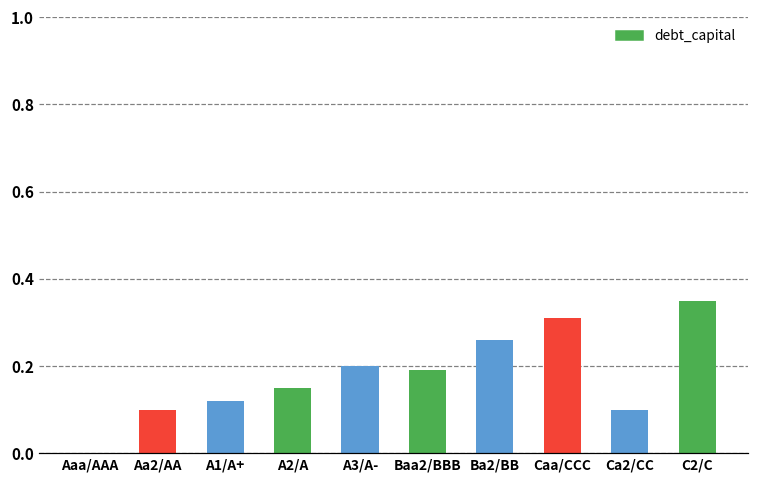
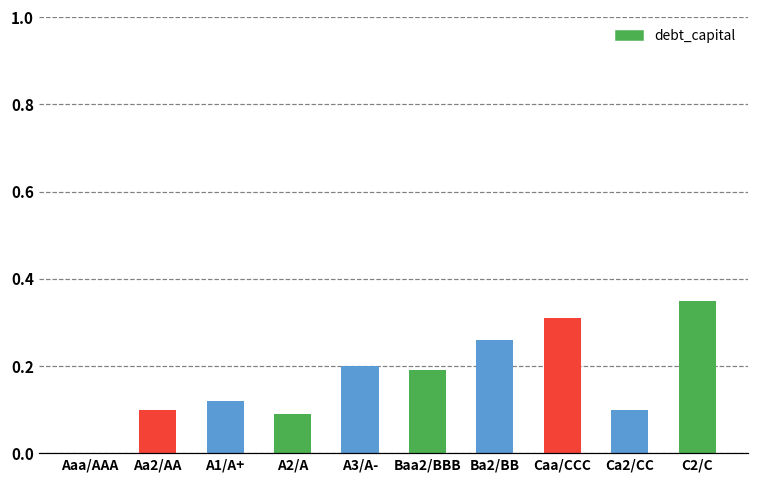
A2/A: 0.15 -> 0.09
